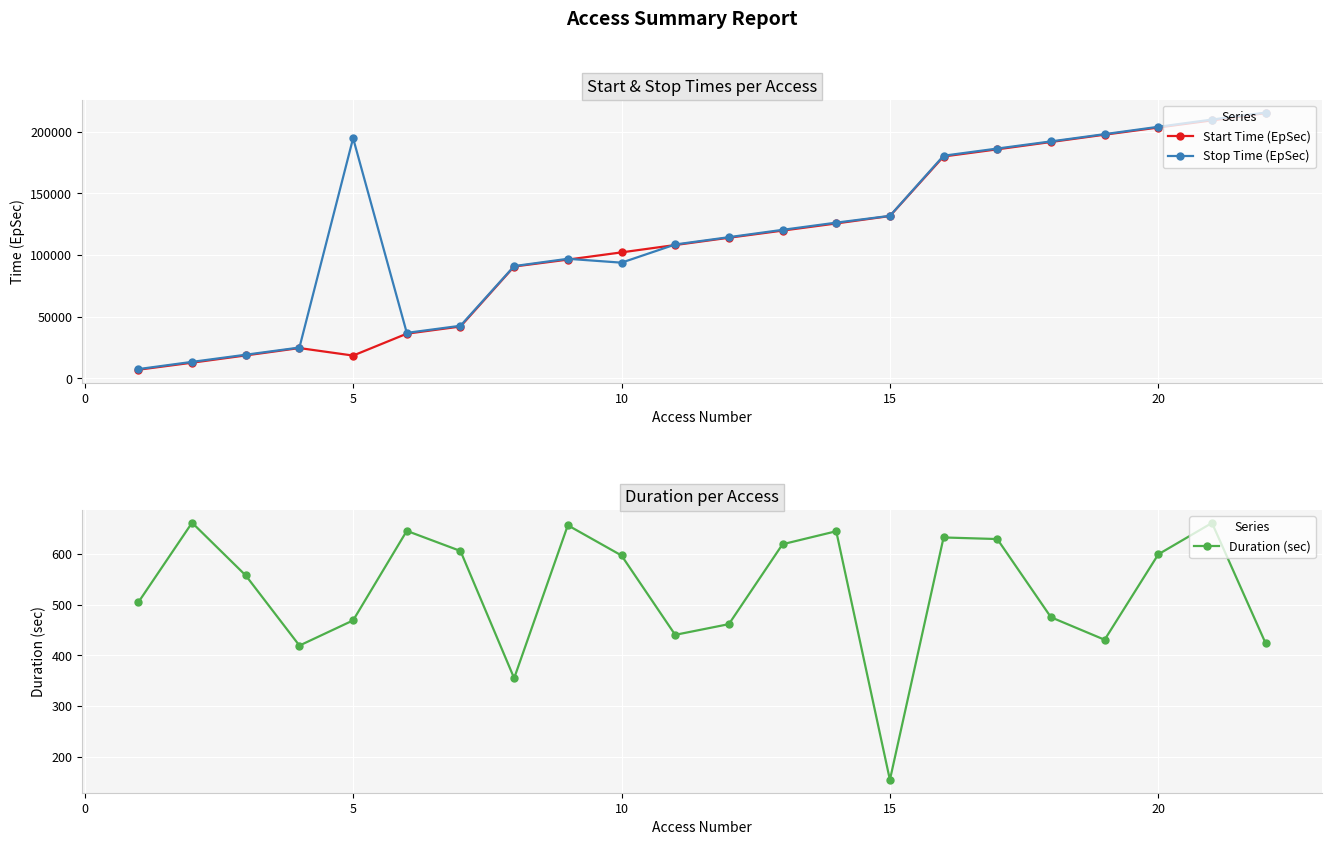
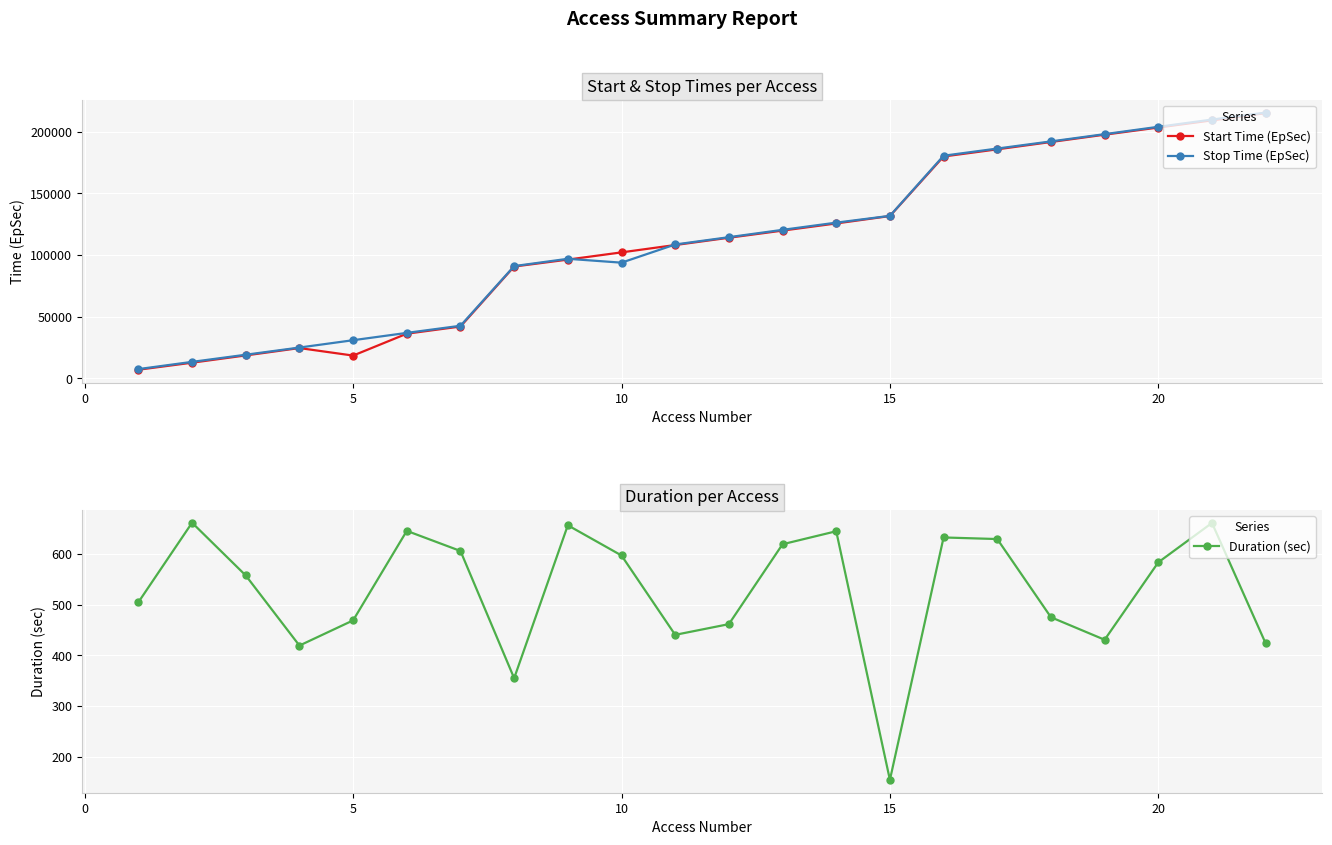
Start & Stop Times per Access, Stop Time (EpSec), 5: 195000 -> 31000
Duration per Access, 20: 600 -> 580
